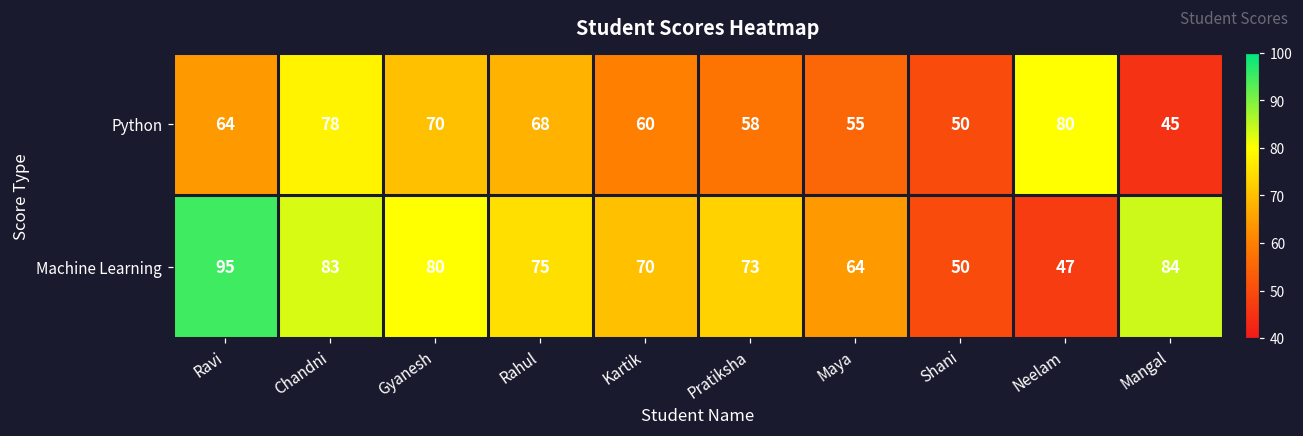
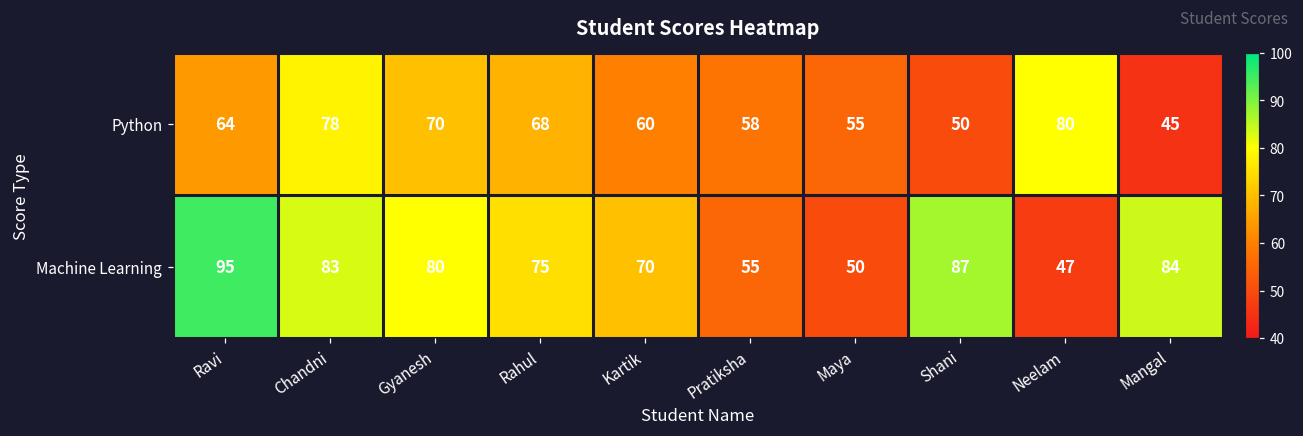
Machine Learning, Pratiksha: 73 -> 55
Machine Learning, Maya: 64 -> 50
Machine Learning, Shani: 50 -> 87
